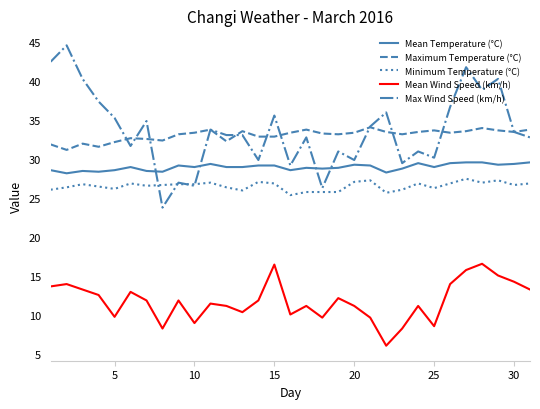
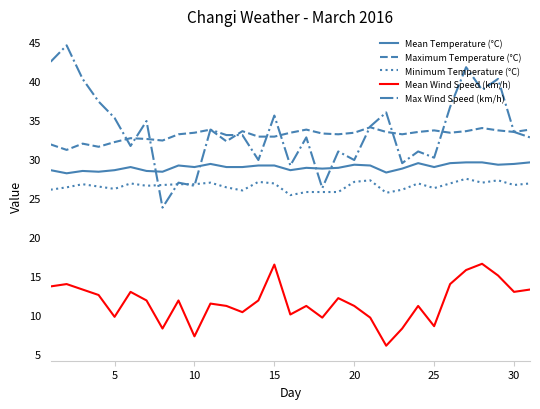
Mean Wind Speed (km/h), 10: 9 -> 7
Mean Wind Speed (km/h), 30: 14 -> 13
